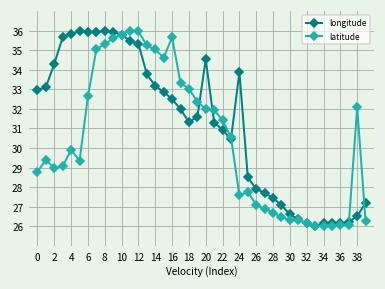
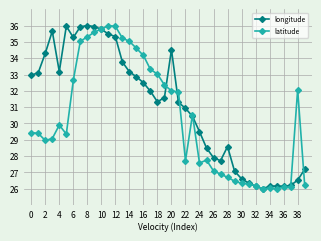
latitude, 0: 28.8 -> 29.4
longitude, 4: 35.8 -> 33.2
longitude, 6: 35.9 -> 35.3
latitude, 16: 35.7 -> 34.2
latitude, 22: 31.4 -> 27.7
longitude, 24: 33.9 -> 29.5
longitude, 28: 27.4 -> 28.6
